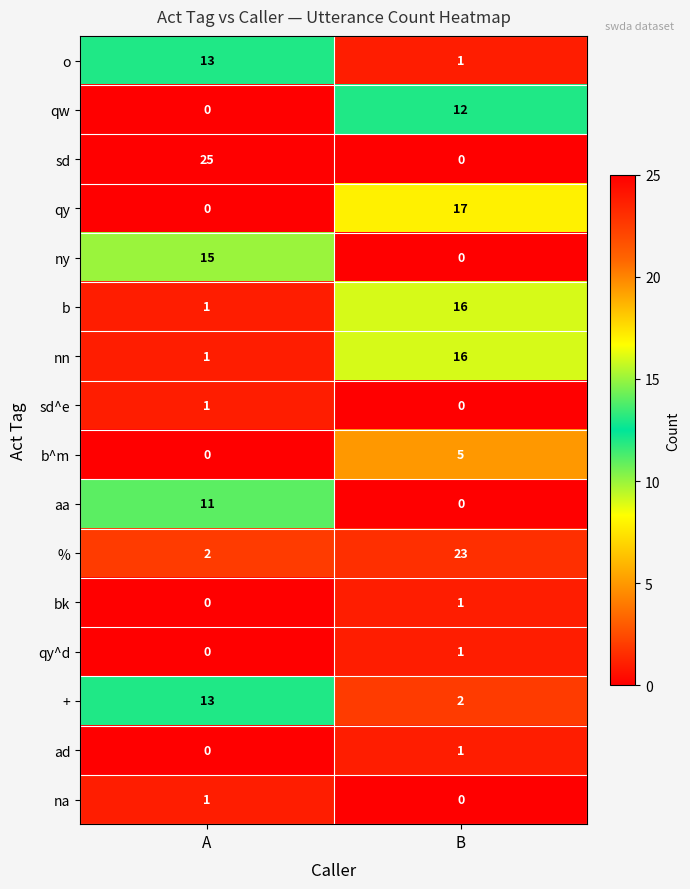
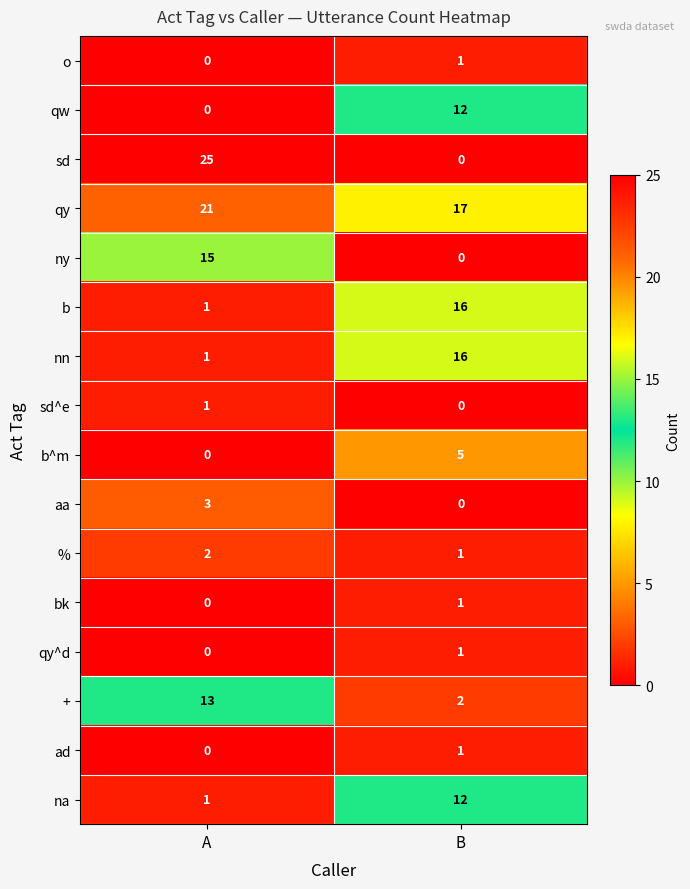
o, A: 13 -> 0
qy, A: 0 -> 21
aa, A: 11 -> 3
%, B: 23 -> 1
na, B: 0 -> 12
